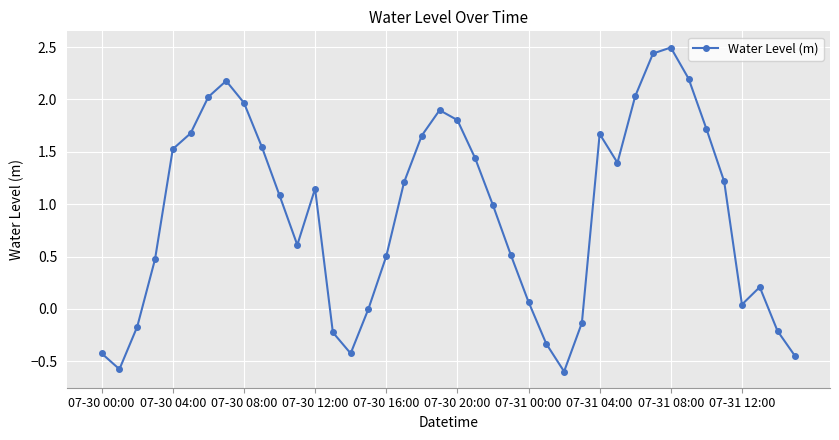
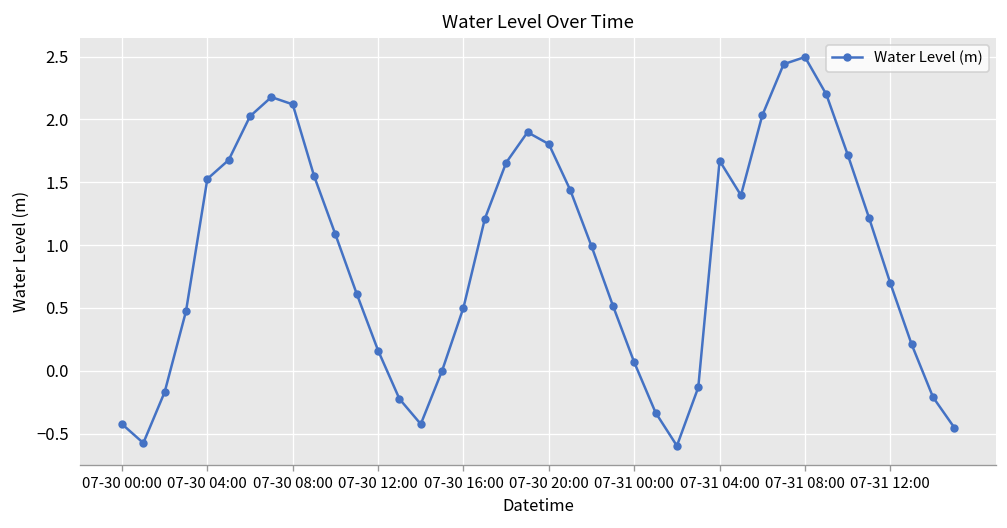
07-30 08:00: 1.97 -> 2.12
07-30 12:00: 1.15 -> 0.16
07-31 12:00: 0.04 -> 0.70
